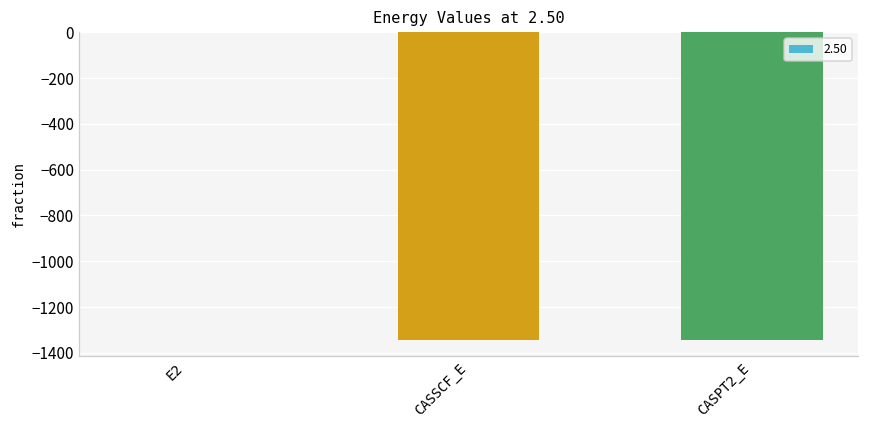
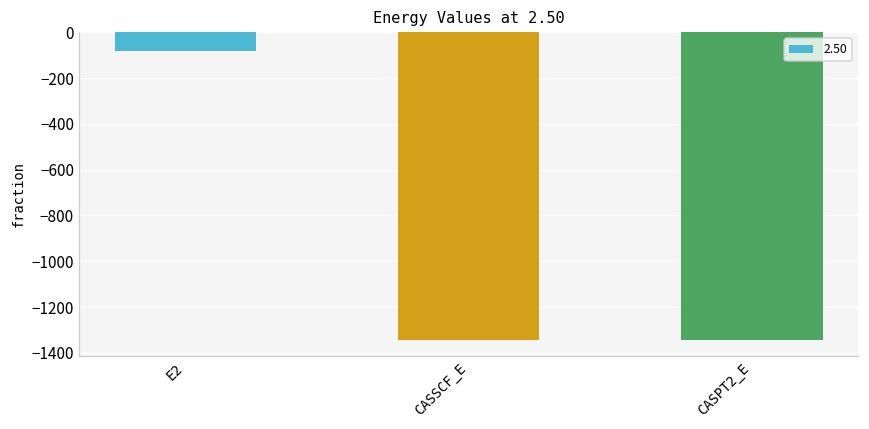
E2: 0 -> -80
